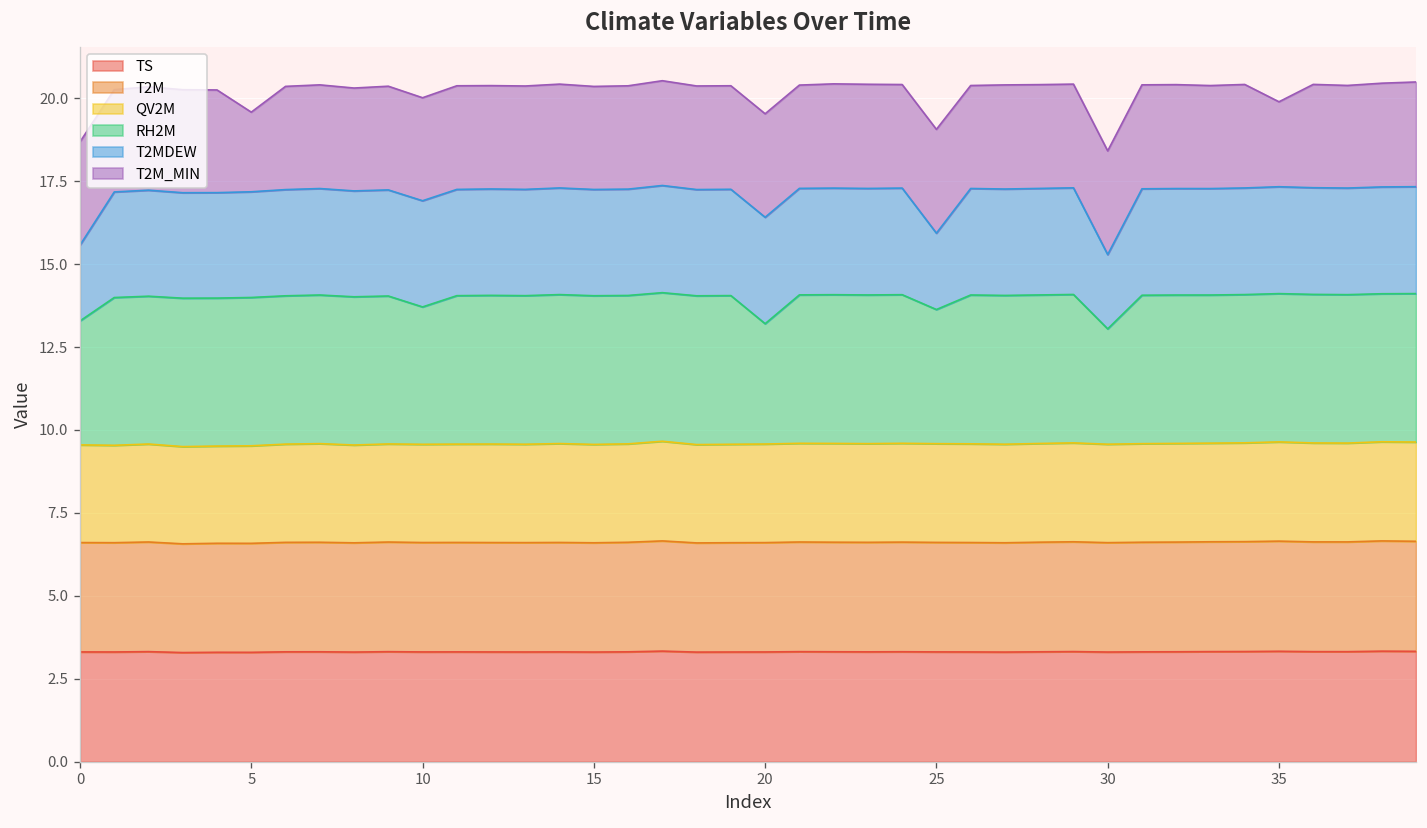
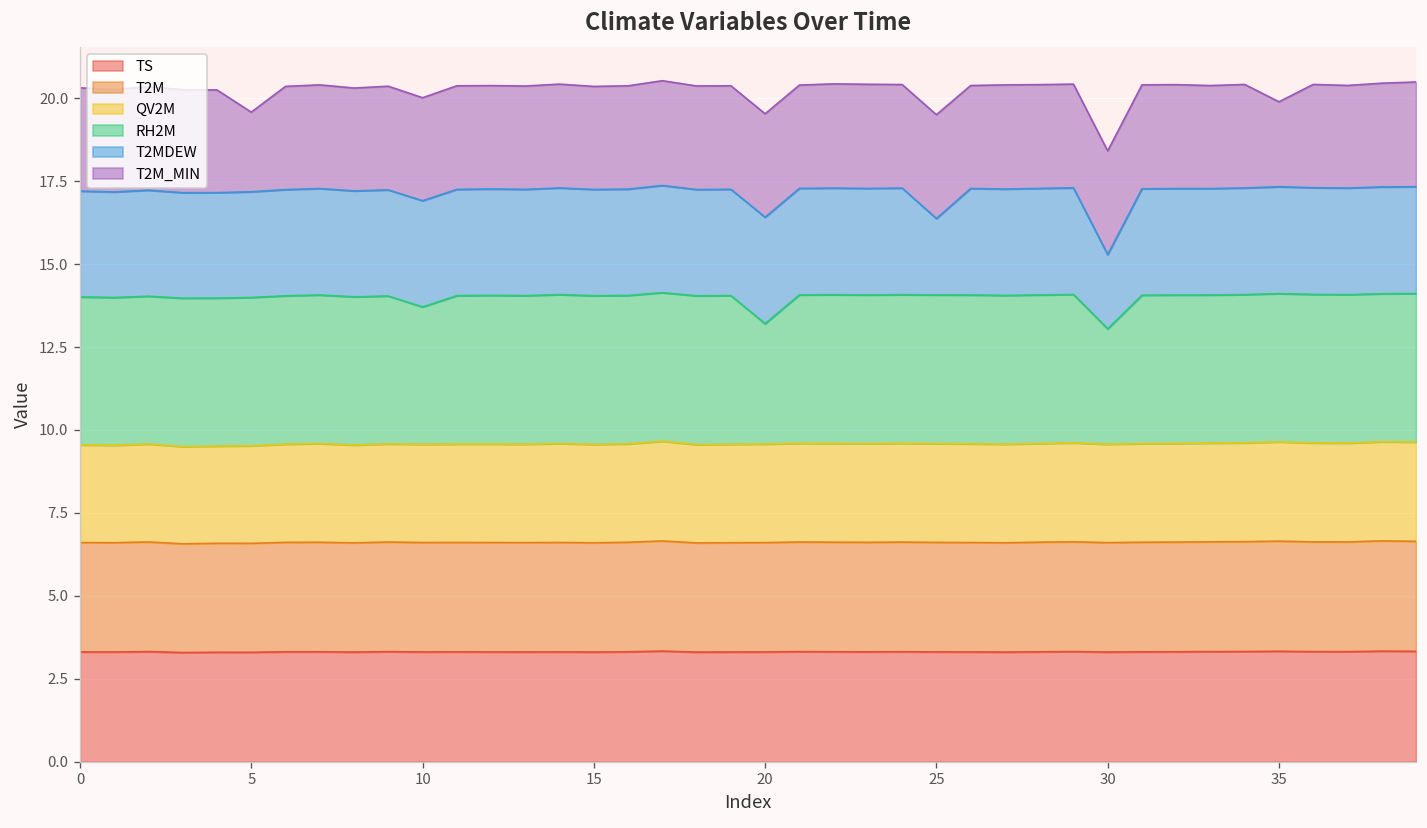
RH2M, 0: 3.7 -> 4.5
T2MDEW, 0: 2.3 -> 3.2
RH2M, 25: 4.0 -> 4.5
